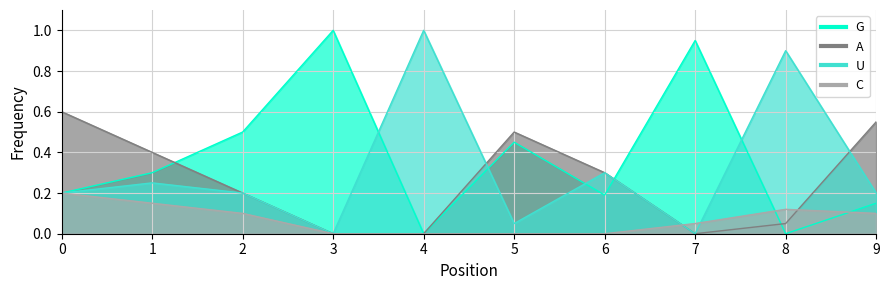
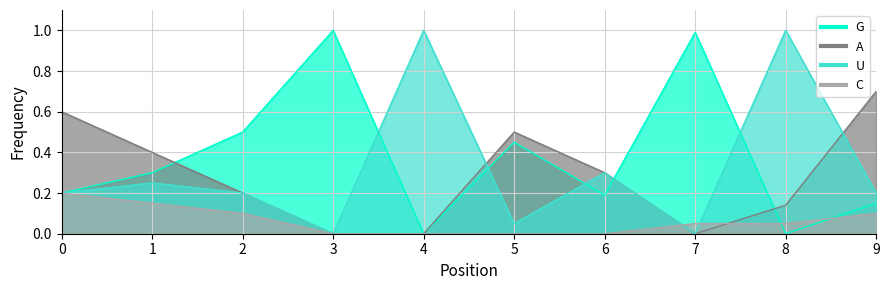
G, 7: 0.95 -> 0.99
A, 8: 0.05 -> 0.14
U, 8: 0.9 -> 1.0
C, 8: 0.12 -> 0.05
A, 9: 0.55 -> 0.70
